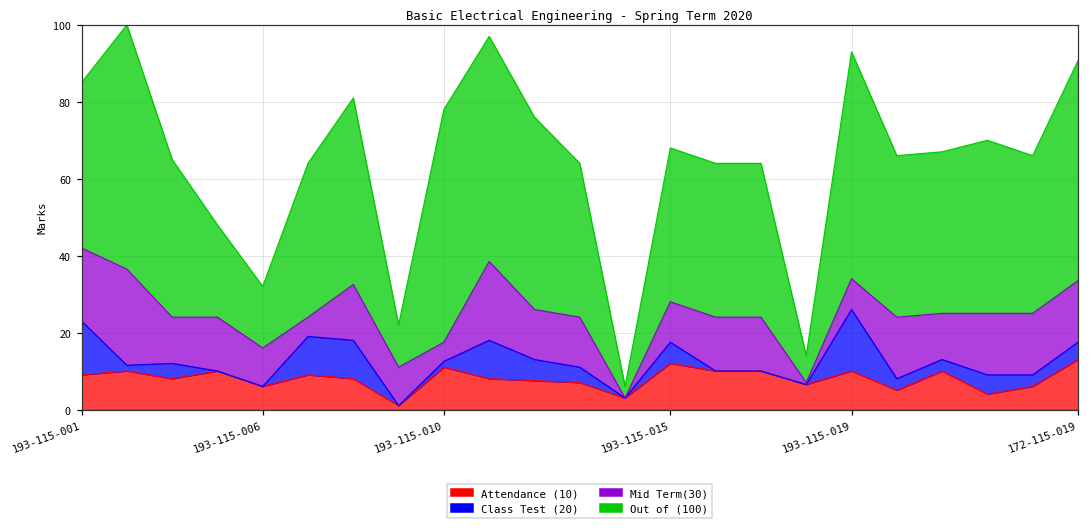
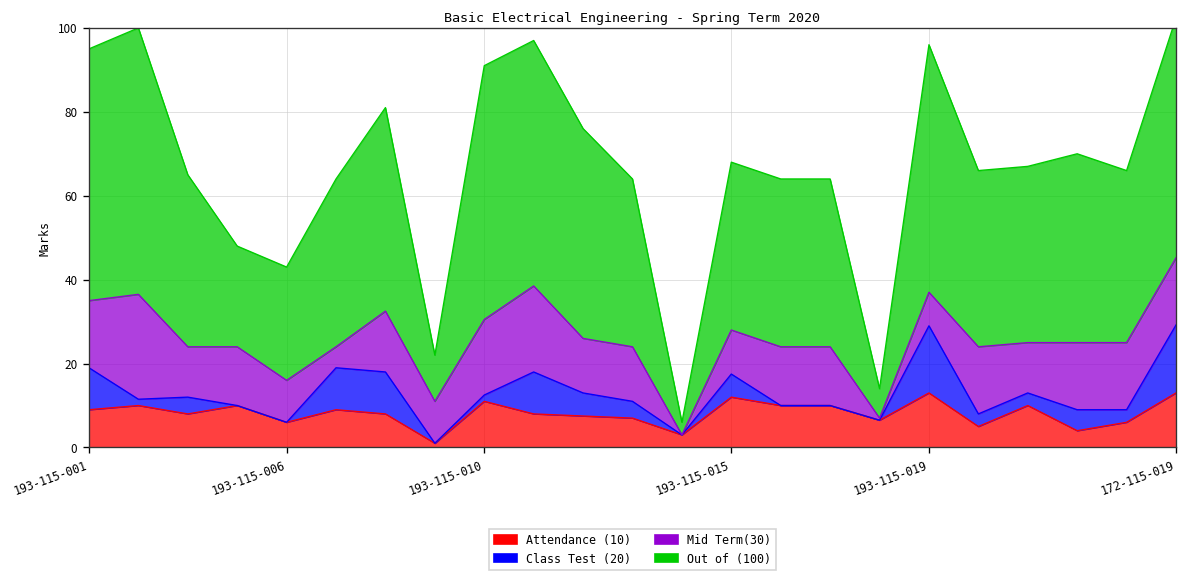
Class Test (20), 193-115-001: 14 -> 10
Mid Term(30), 193-115-001: 19 -> 16
Out of (100), 193-115-001: 43 -> 60
Out of (100), 193-115-006: 16 -> 27
Mid Term(30), 193-115-010: 5 -> 18
Attendance (10), 193-115-019: 10 -> 13
Class Test (20), 172-115-019: 5 -> 16
